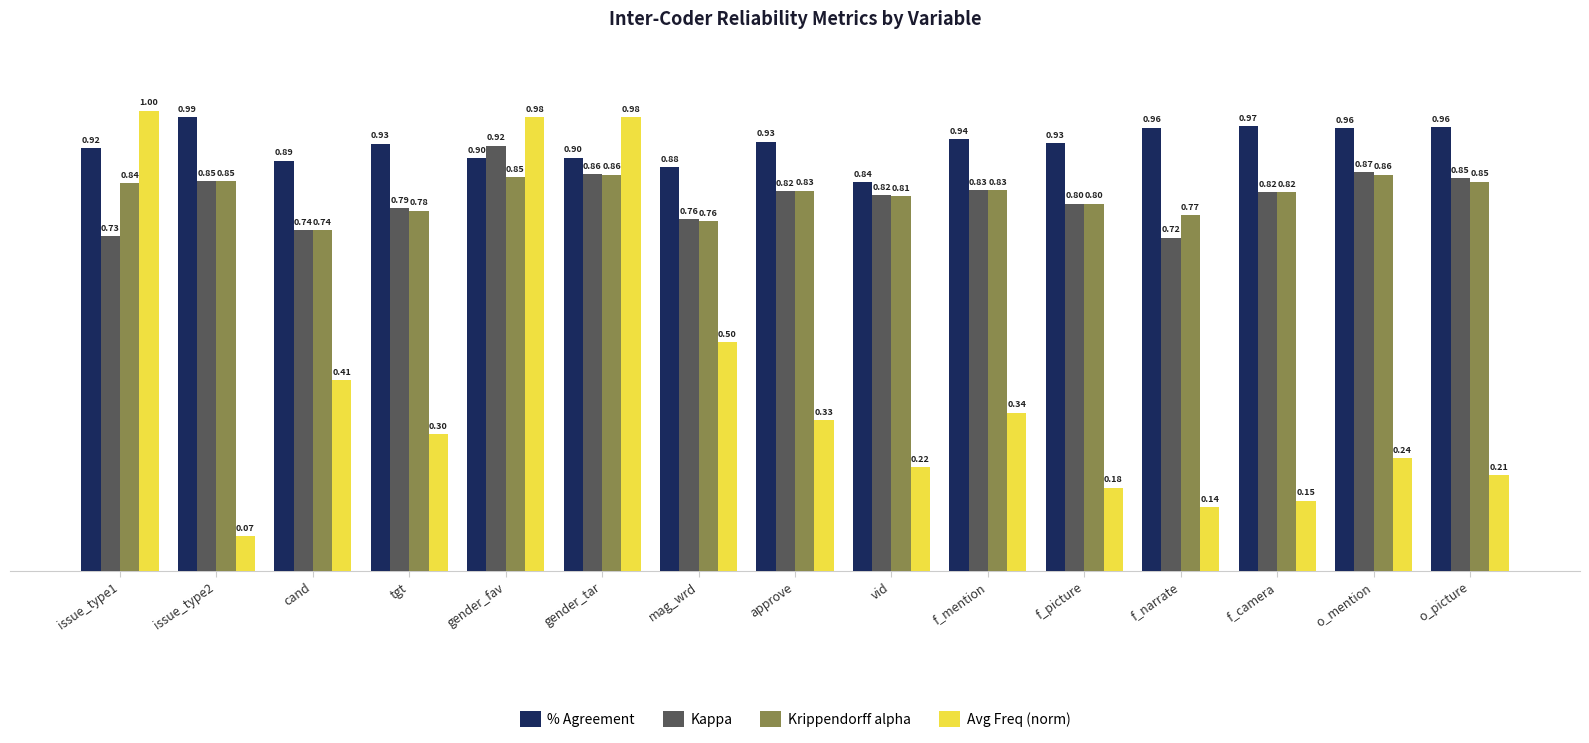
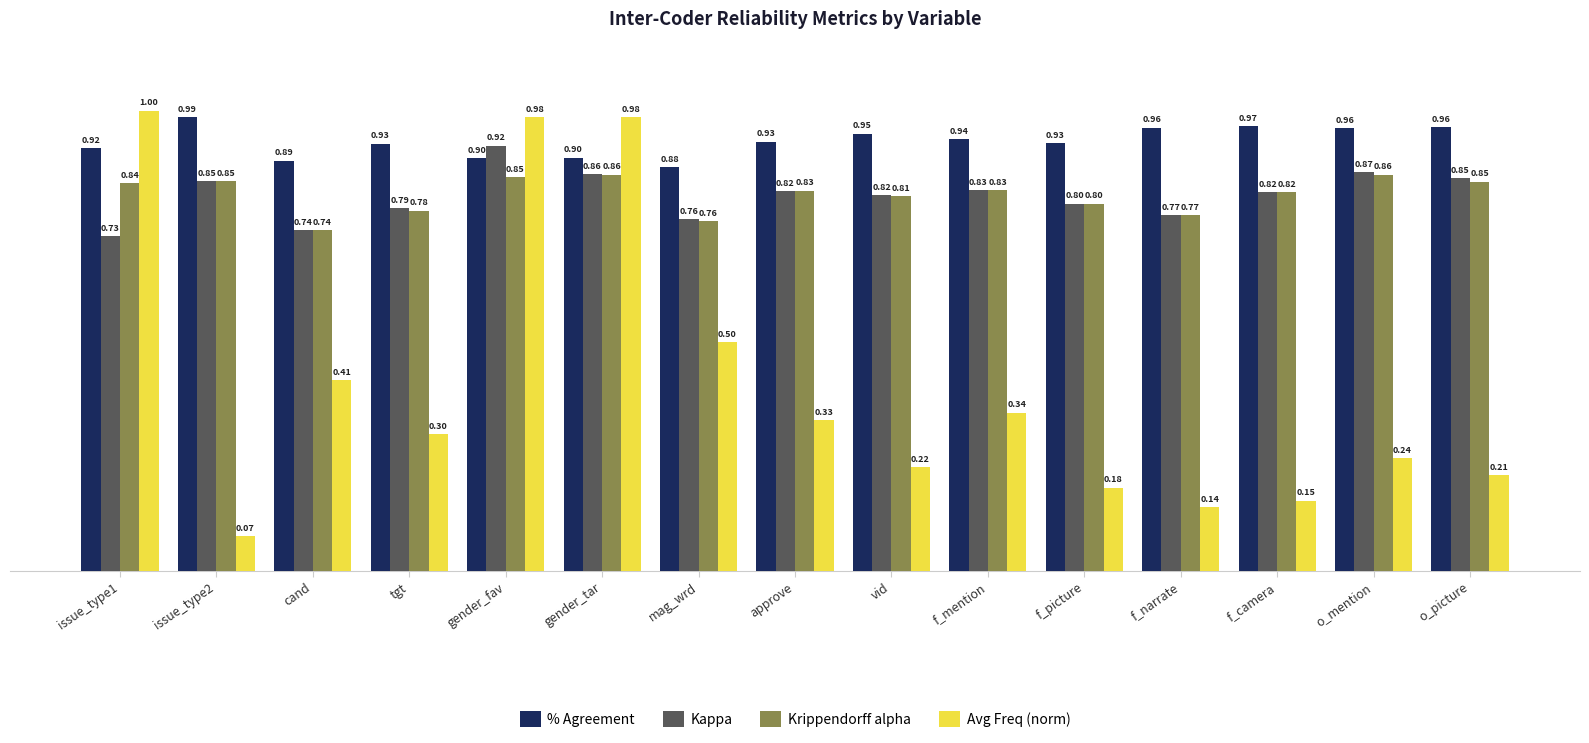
% Agreement, vid: 0.84 -> 0.95
Kappa, f_narrate: 0.72 -> 0.77
